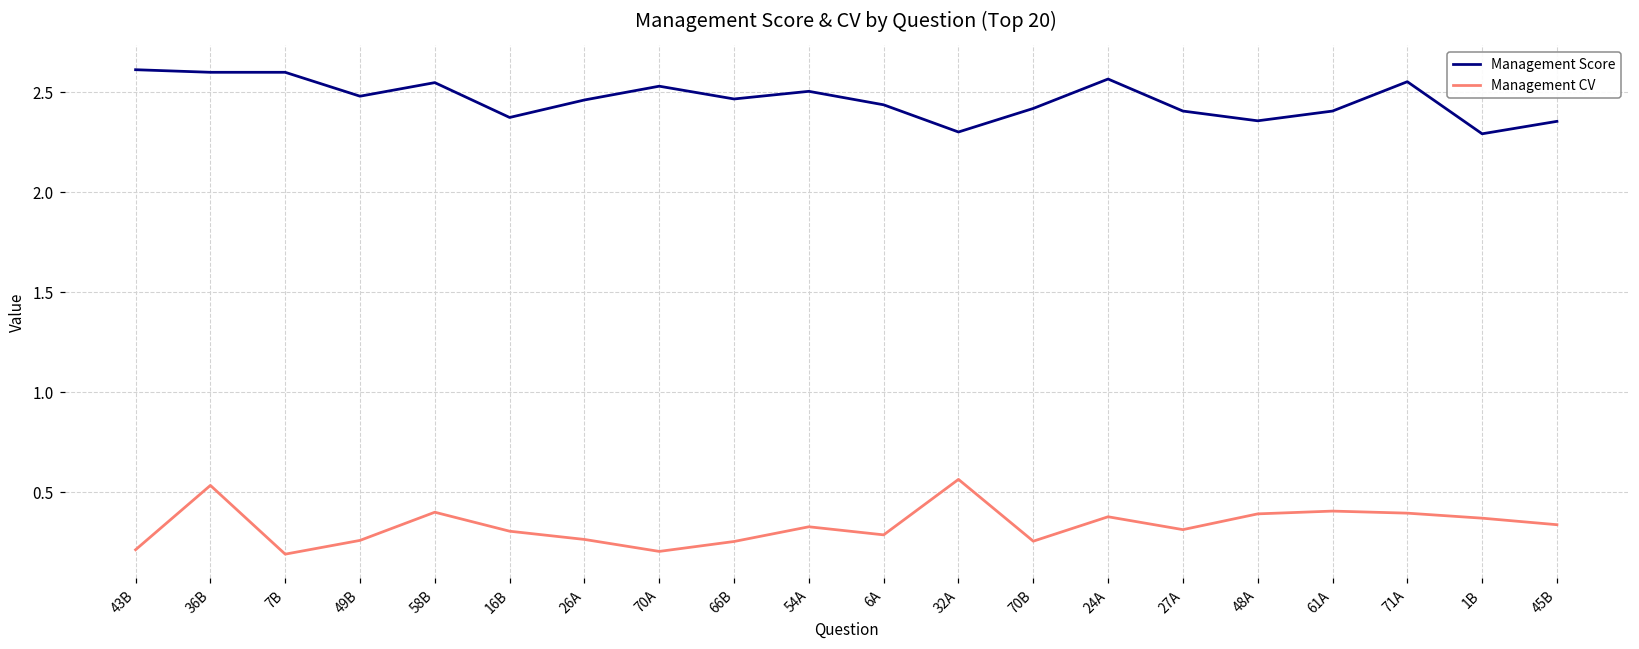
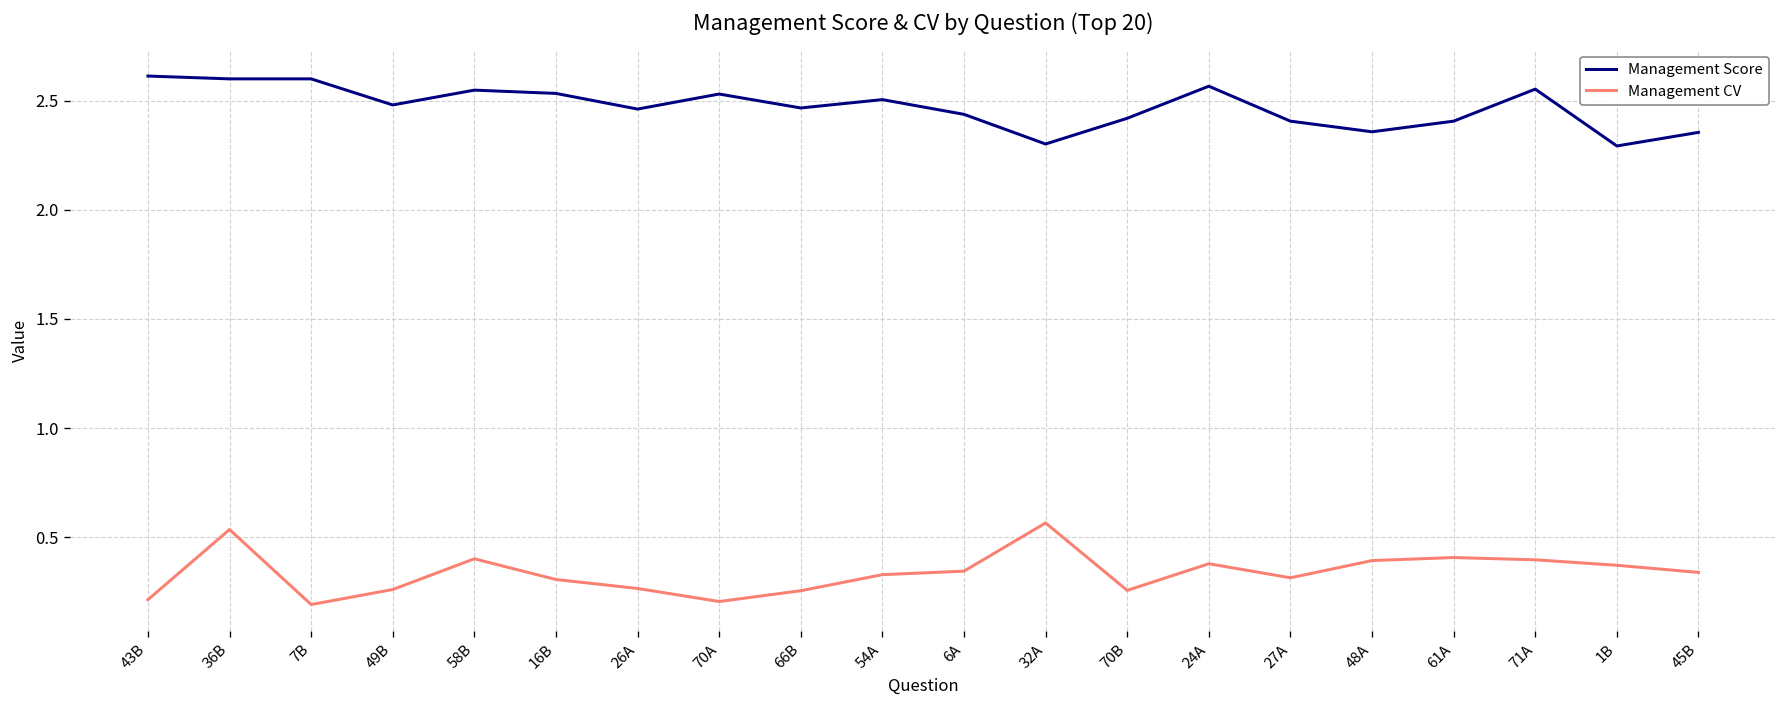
Management Score, 16B: 2.37 -> 2.53
Management CV, 6A: 0.29 -> 0.34
